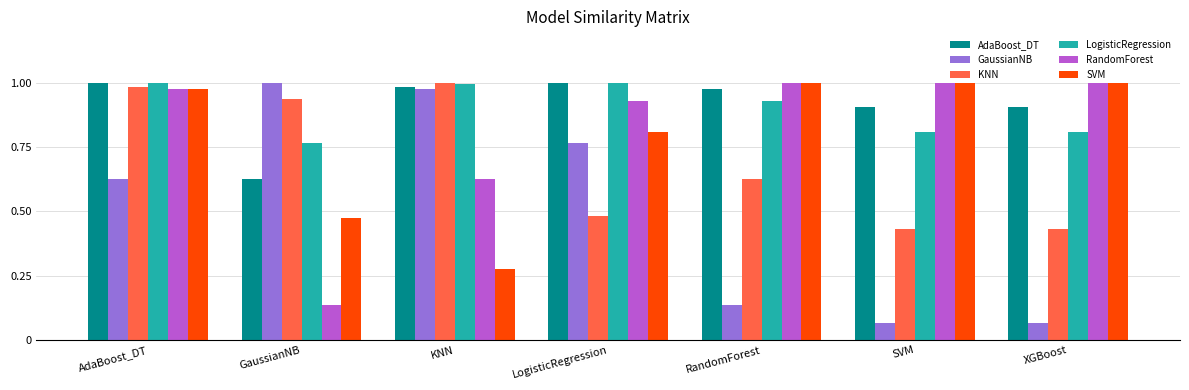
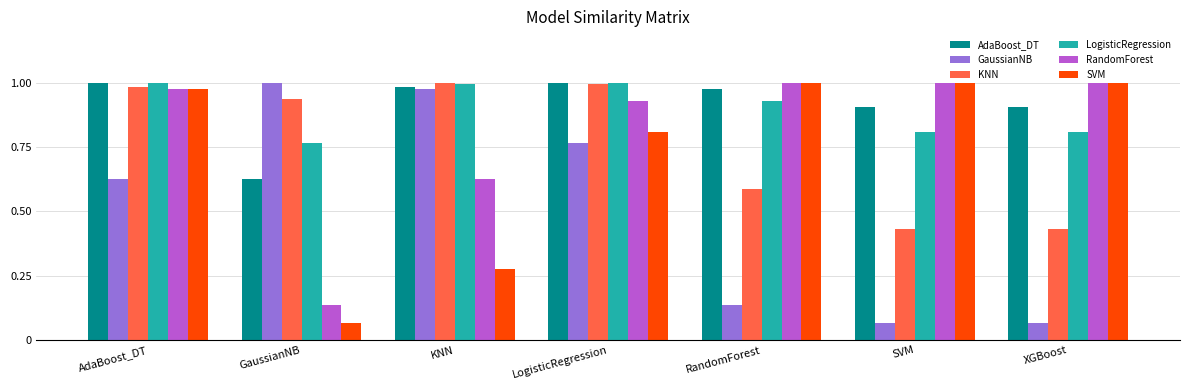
SVM, GaussianNB: 0.48 -> 0.07
KNN, LogisticRegression: 0.48 -> 1.00
KNN, RandomForest: 0.63 -> 0.59
